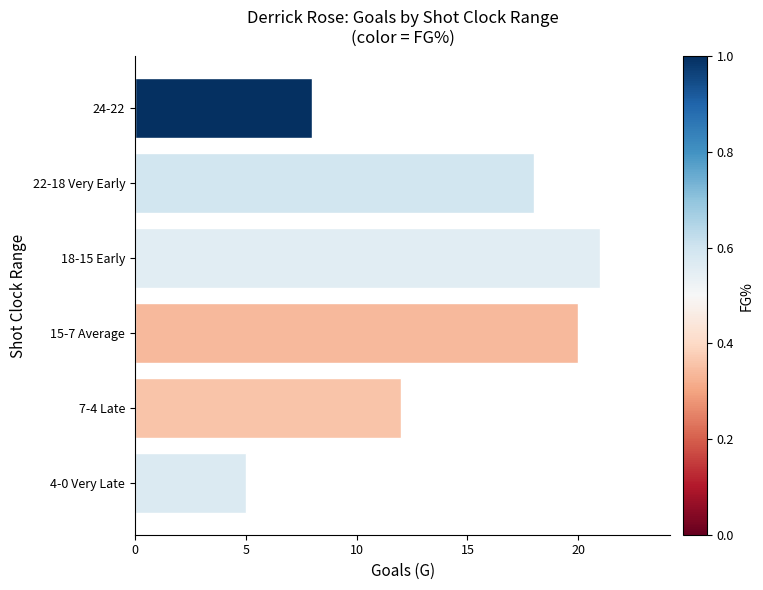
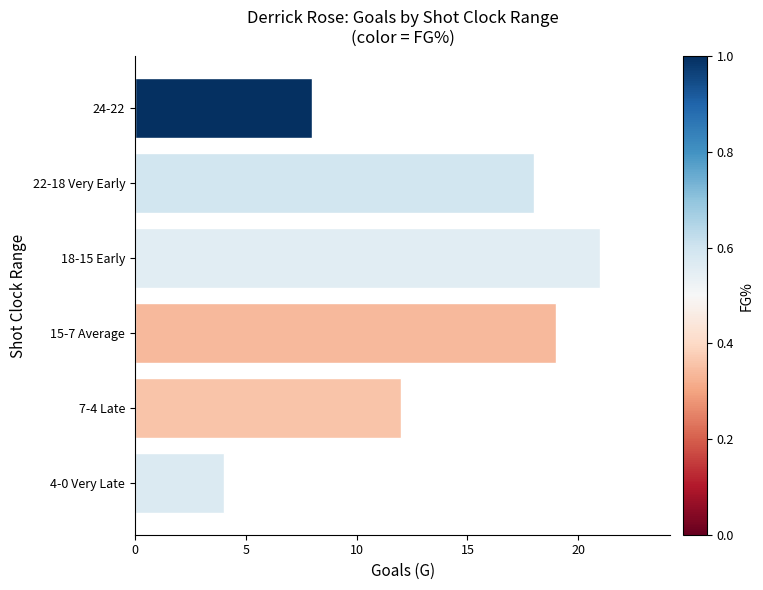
15-7 Average: 20 -> 19
4-0 Very Late: 5 -> 4
